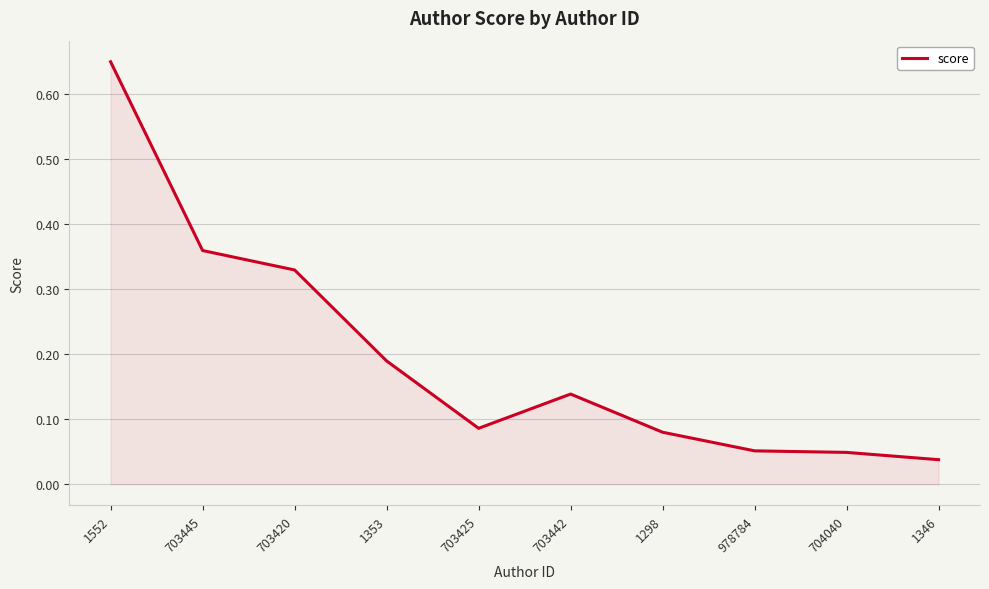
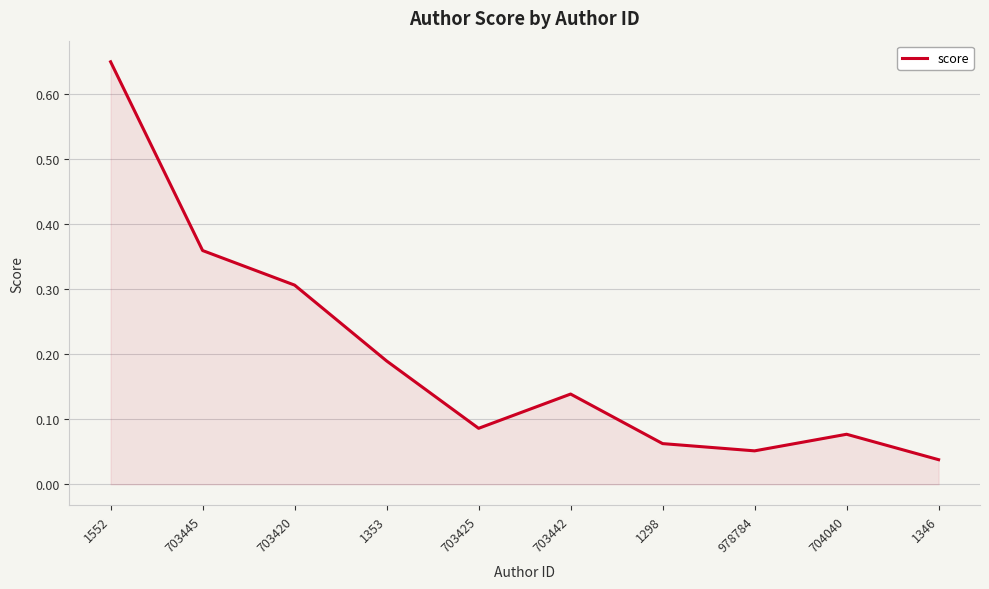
703420: 0.33 -> 0.31
1298: 0.08 -> 0.06
704040: 0.05 -> 0.08
